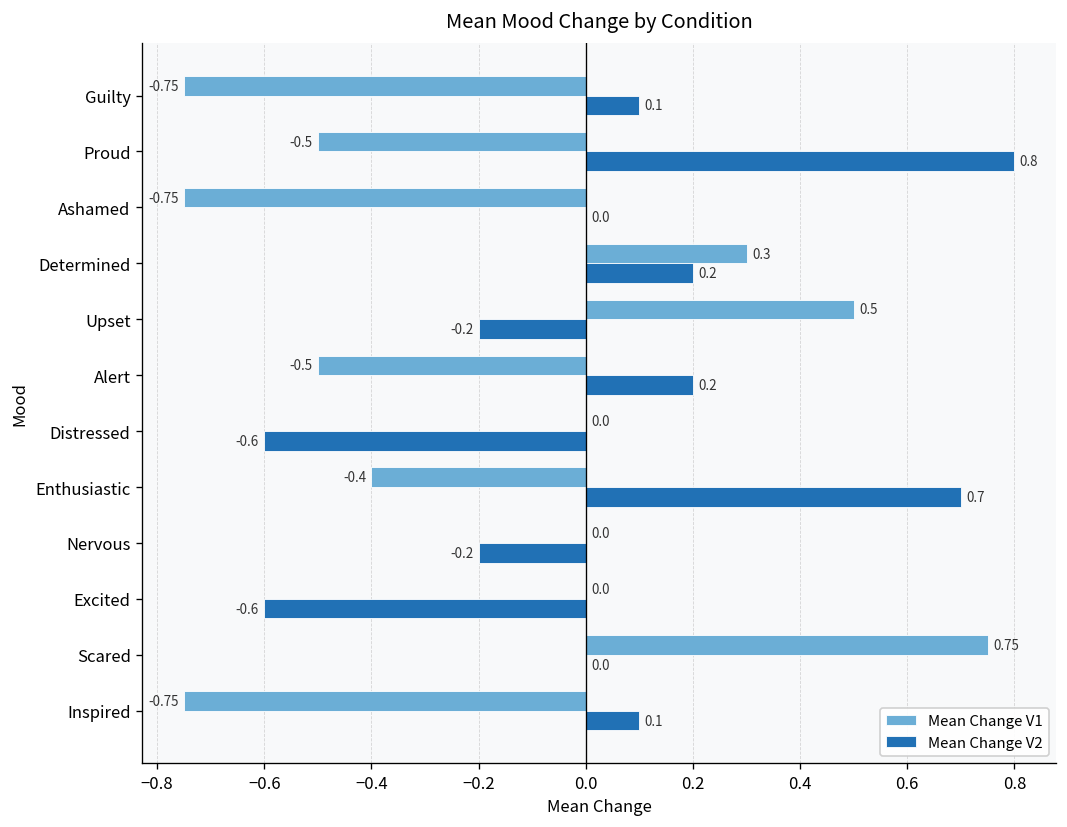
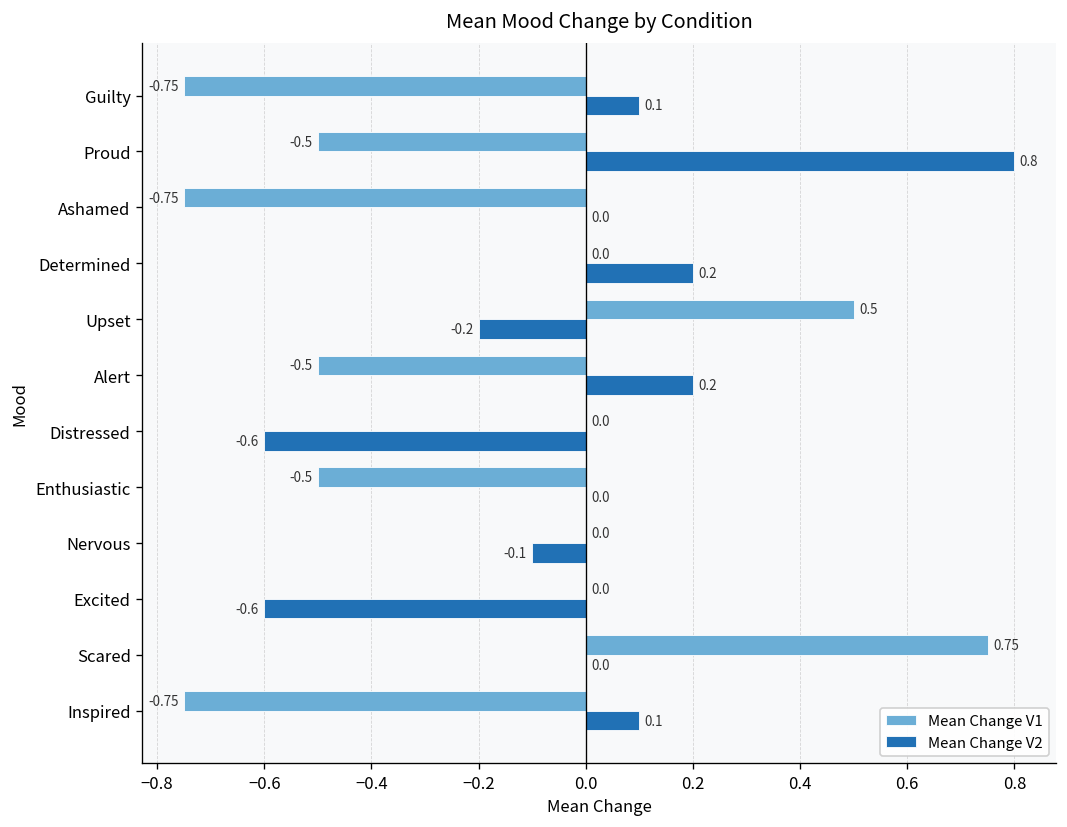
Mean Change V1, Determined: 0.3 -> 0.0
Mean Change V1, Enthusiastic: -0.4 -> -0.5
Mean Change V2, Enthusiastic: 0.7 -> 0.0
Mean Change V2, Nervous: -0.2 -> -0.1
